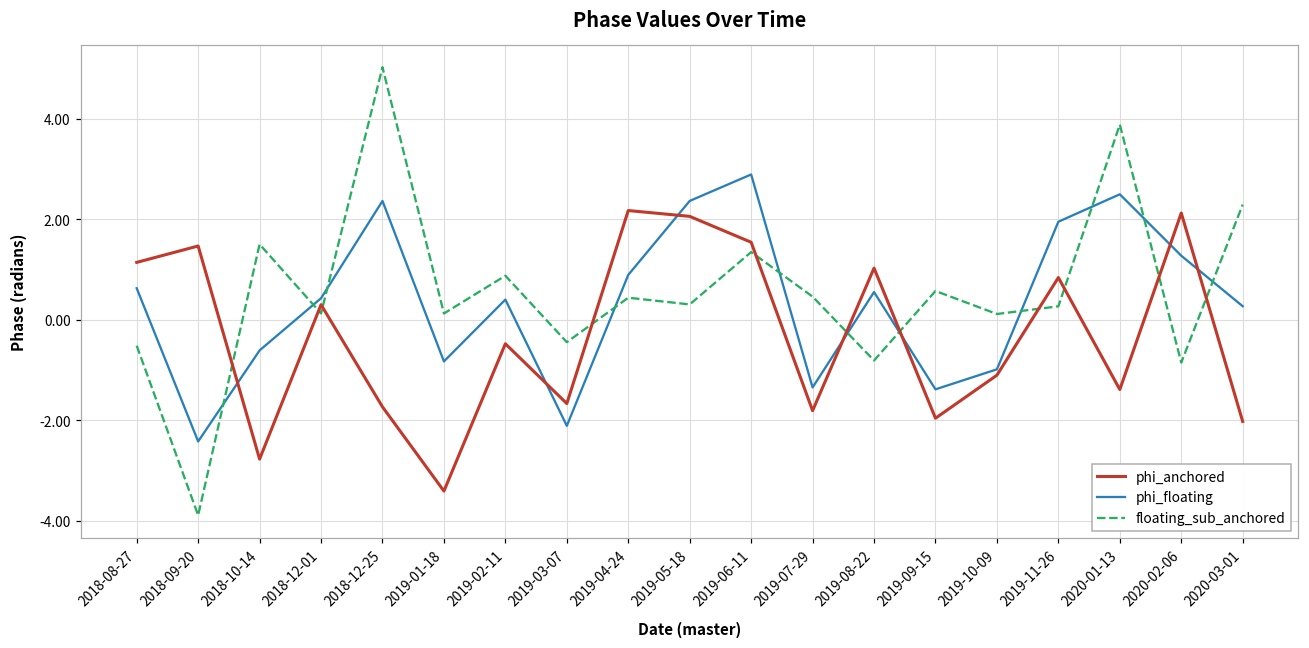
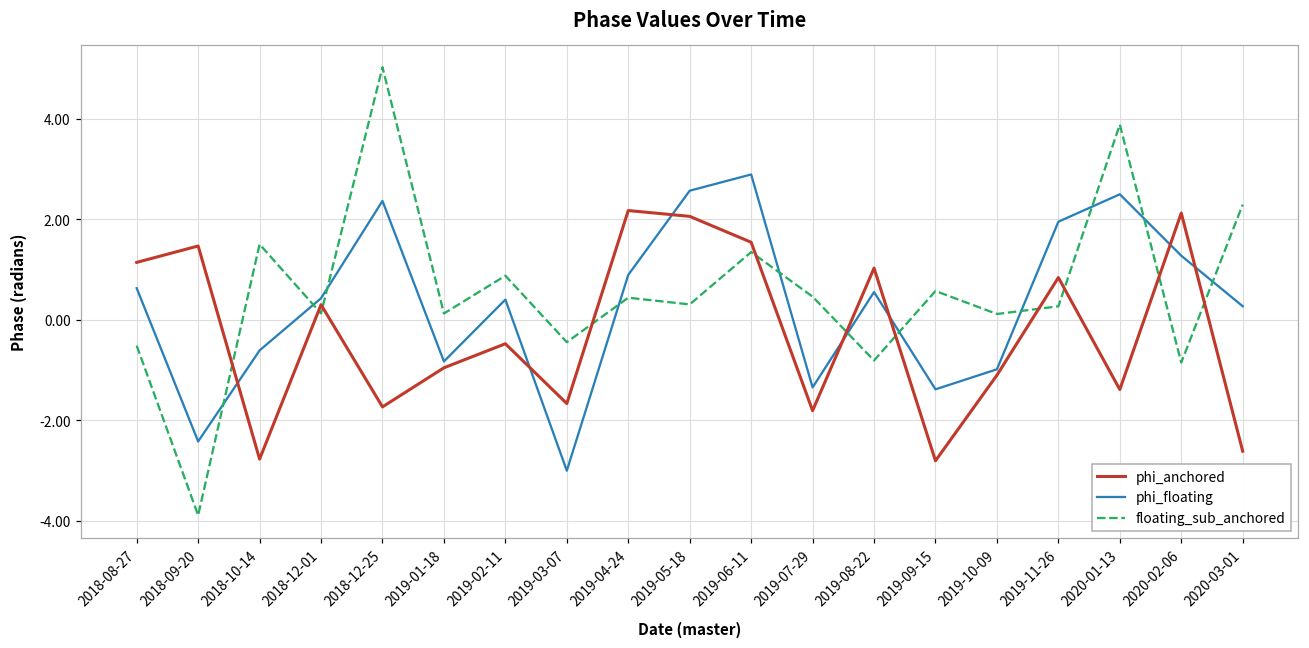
phi_anchored, 2019-01-18: -3.4 -> -1.0
phi_floating, 2019-03-07: -2.1 -> -3.0
phi_floating, 2019-05-18: 2.4 -> 2.6
phi_anchored, 2019-09-15: -2.0 -> -2.8
phi_anchored, 2020-03-01: -2.0 -> -2.6
